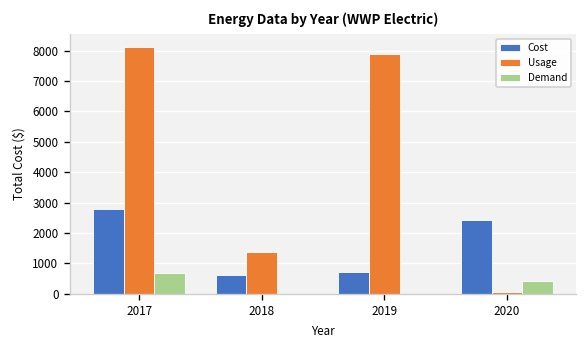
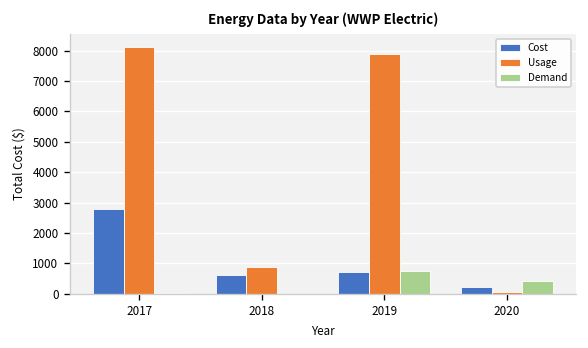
Demand, 2017: 700 -> 0
Usage, 2018: 1400 -> 900
Demand, 2019: 0 -> 800
Cost, 2020: 2400 -> 200
